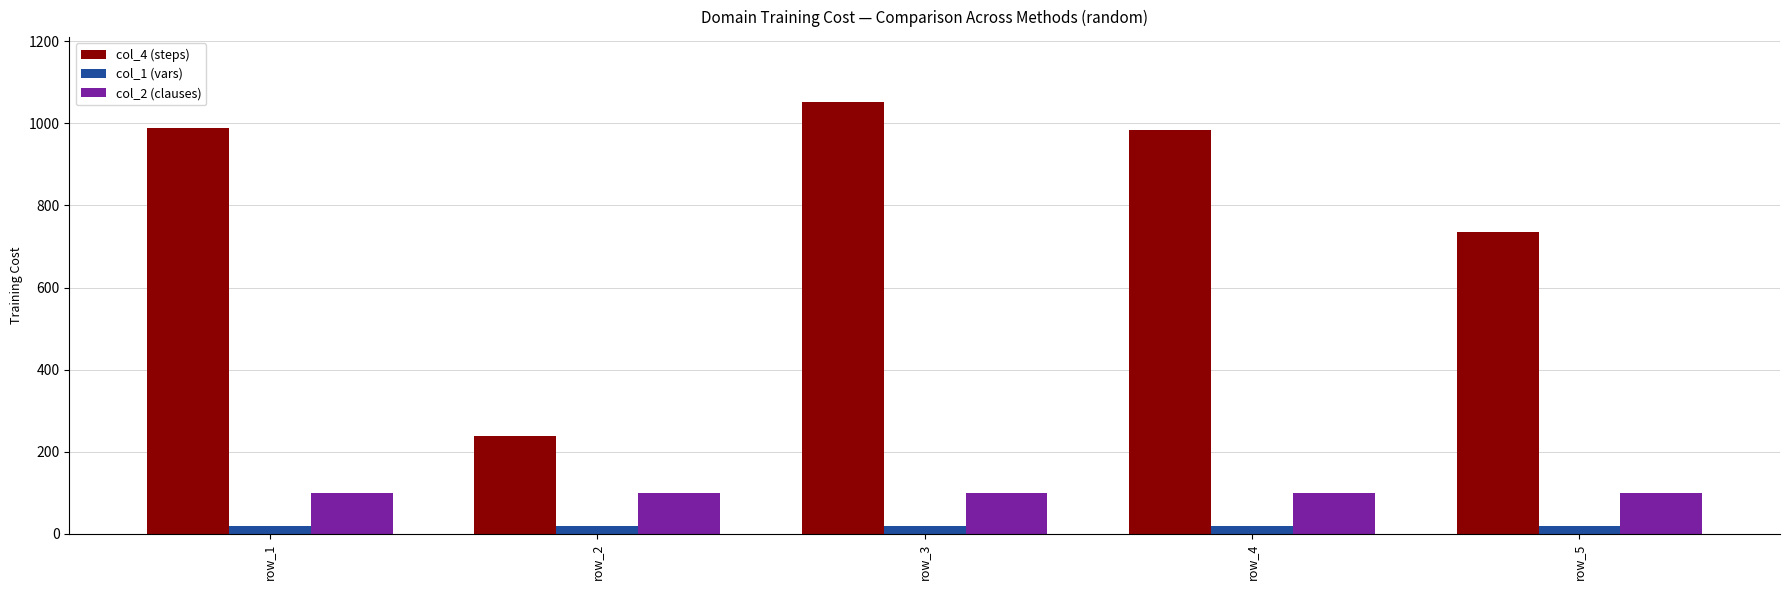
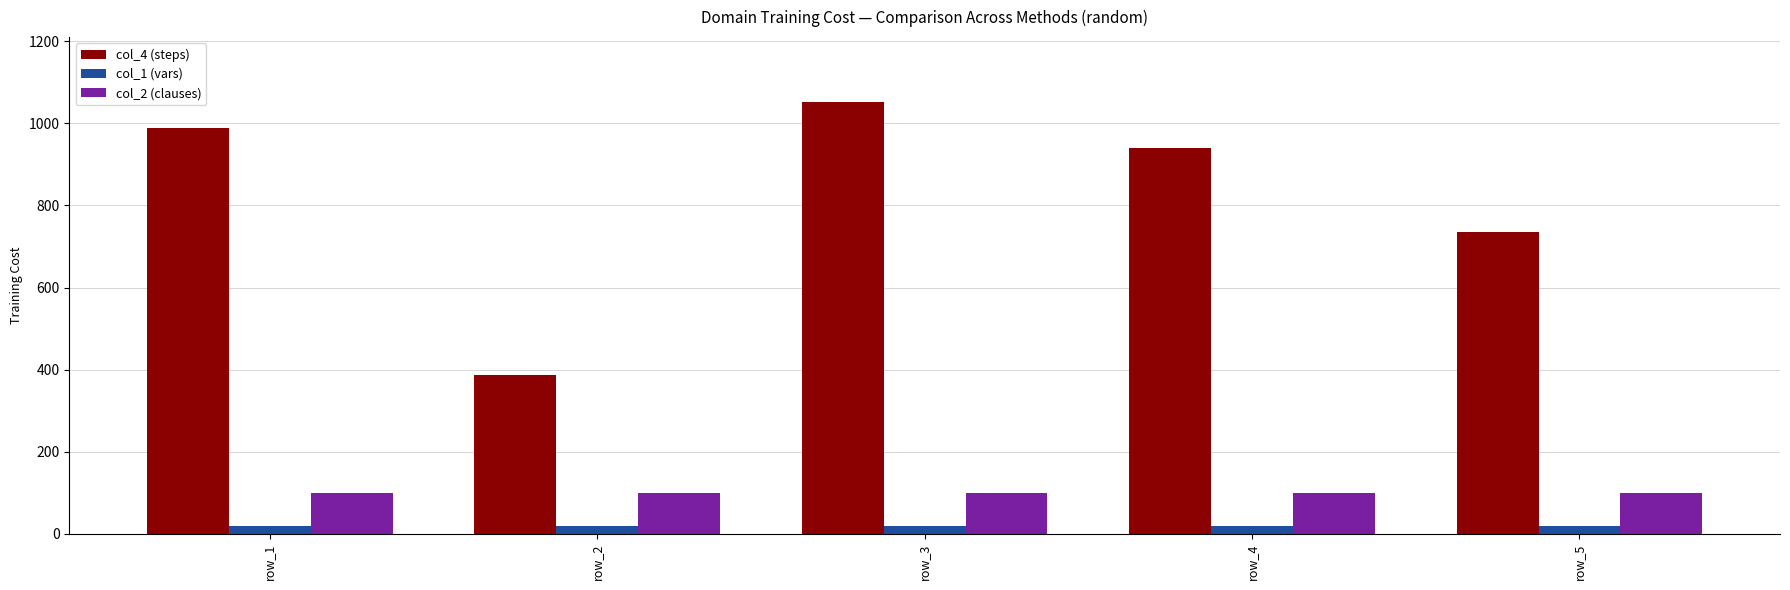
col_4 (steps), row_2: 240 -> 390
col_4 (steps), row_4: 980 -> 940
